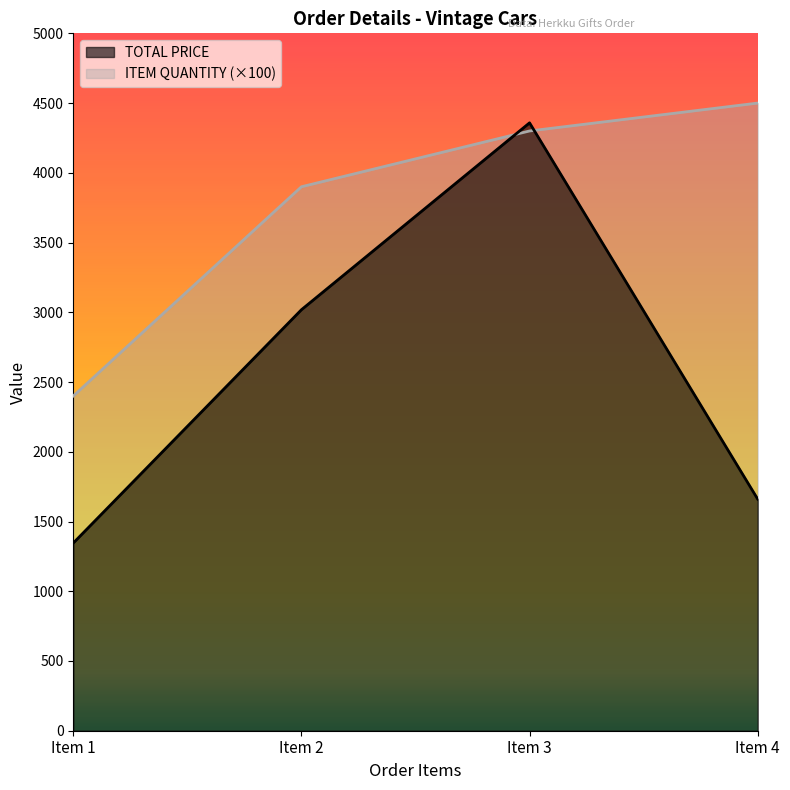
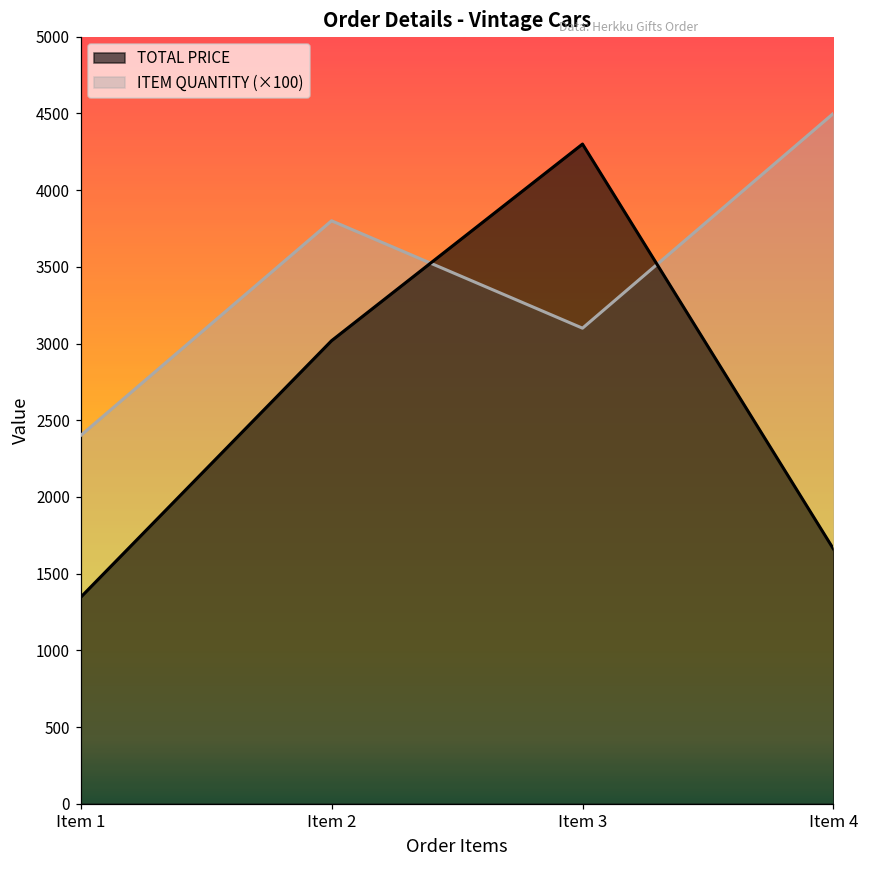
ITEM QUANTITY (×100), Item 2: 3900 -> 3800
TOTAL PRICE, Item 3: 4360 -> 4300
ITEM QUANTITY (×100), Item 3: 4300 -> 3100
